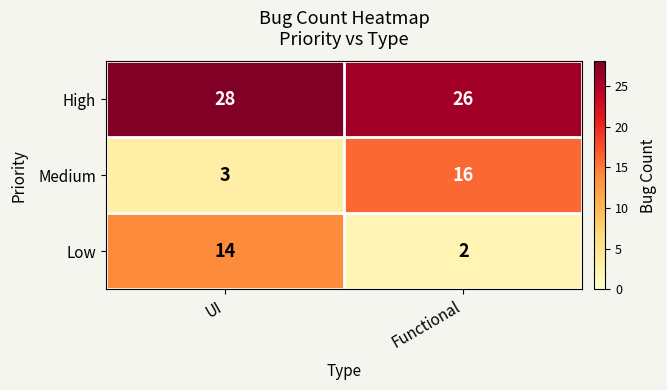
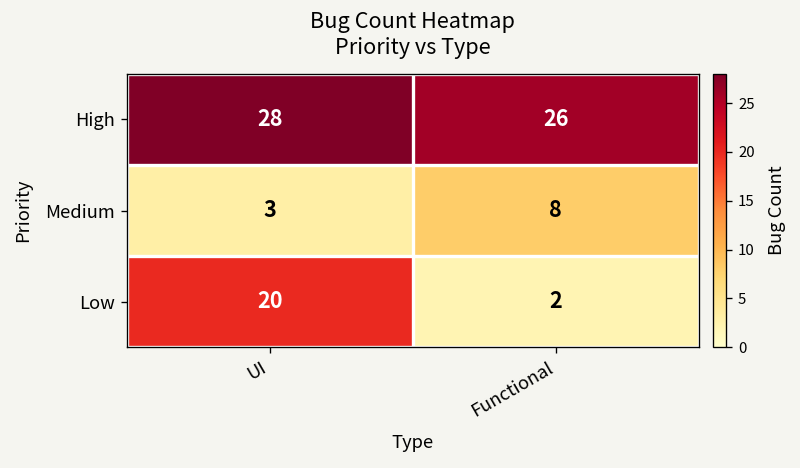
Medium, Functional: 16 -> 8
Low, UI: 14 -> 20
